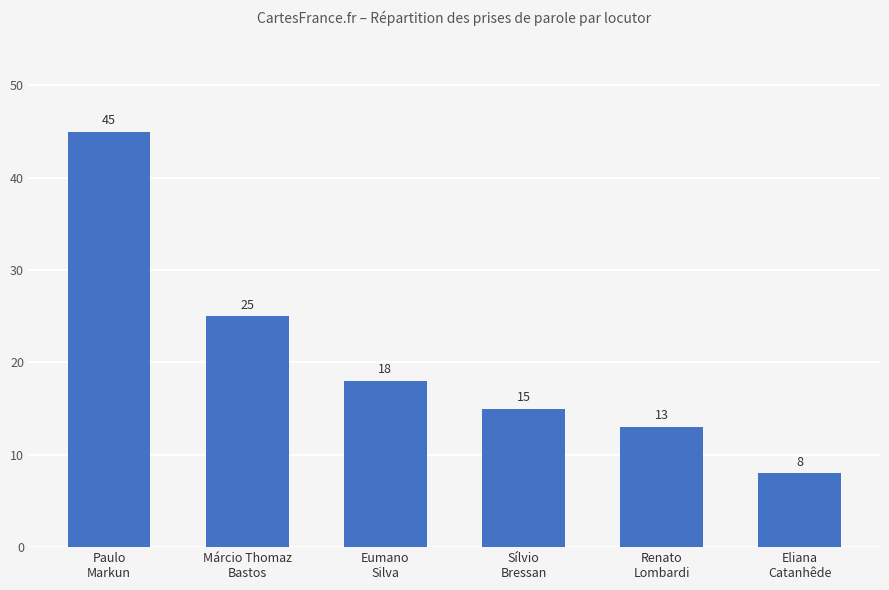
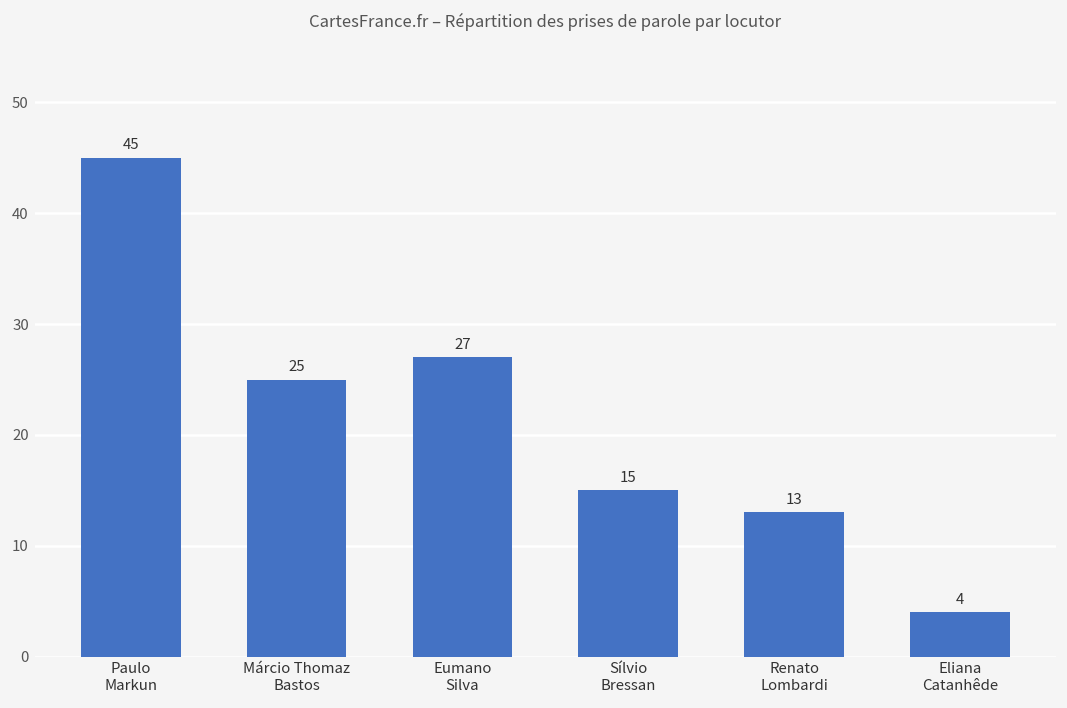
Eumano Silva: 18 -> 27
Eliana Catanhêde: 8 -> 4
